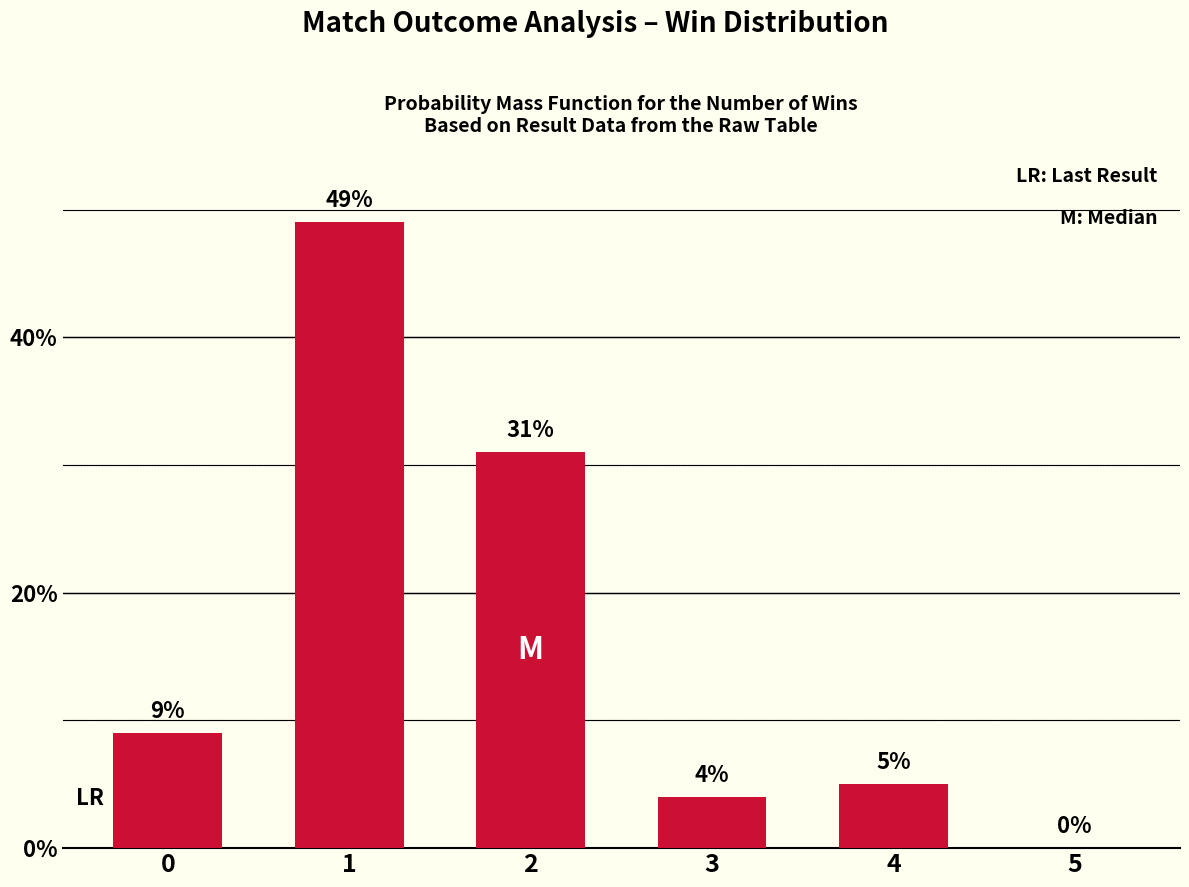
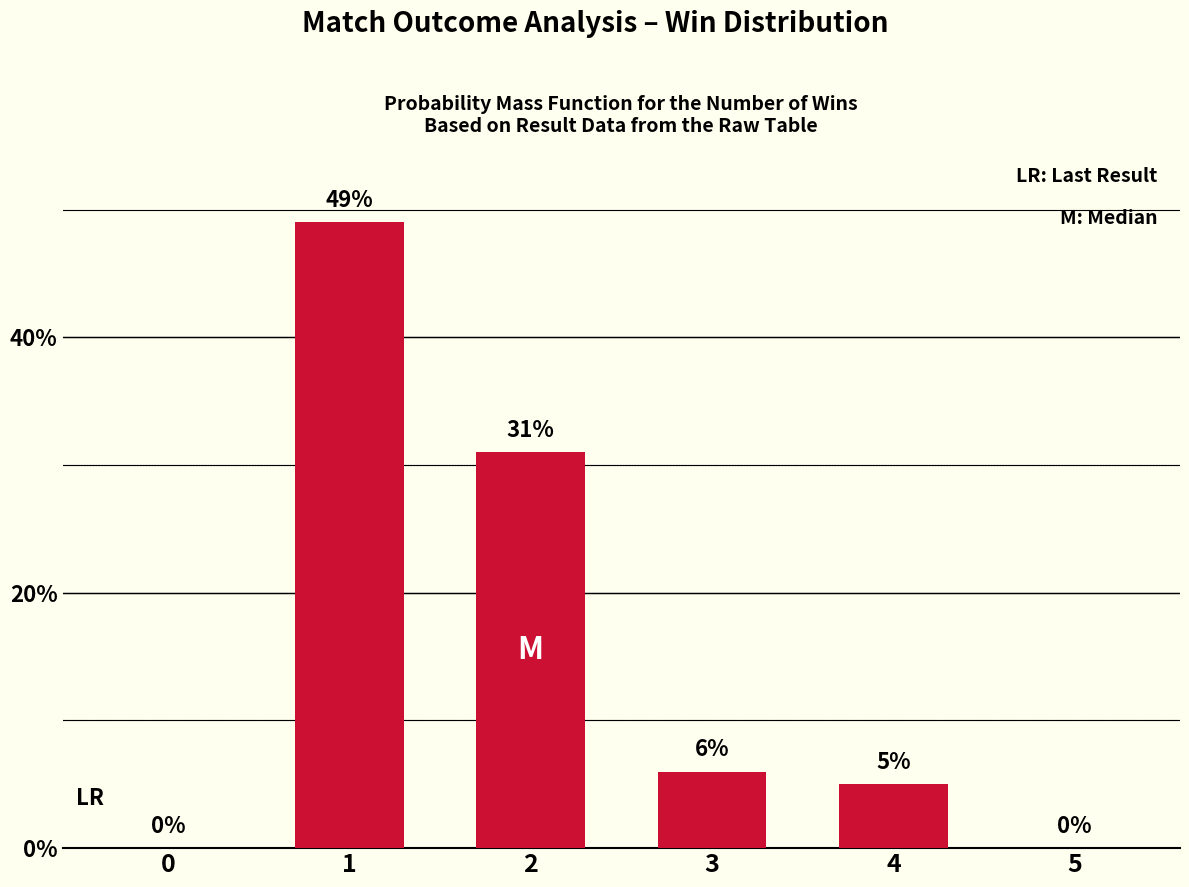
0: 9% -> 0%
3: 4% -> 6%
